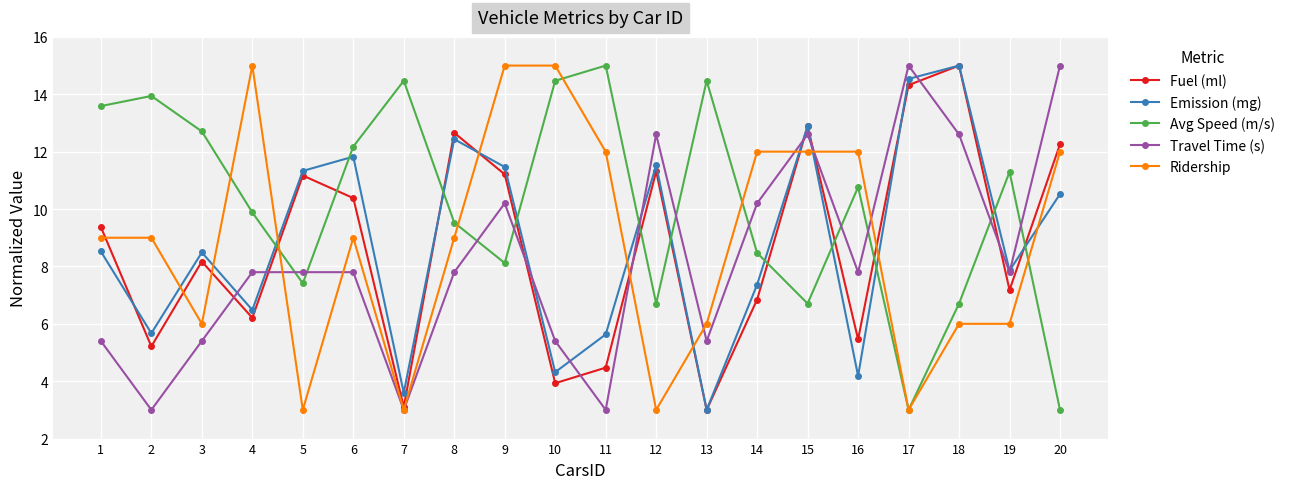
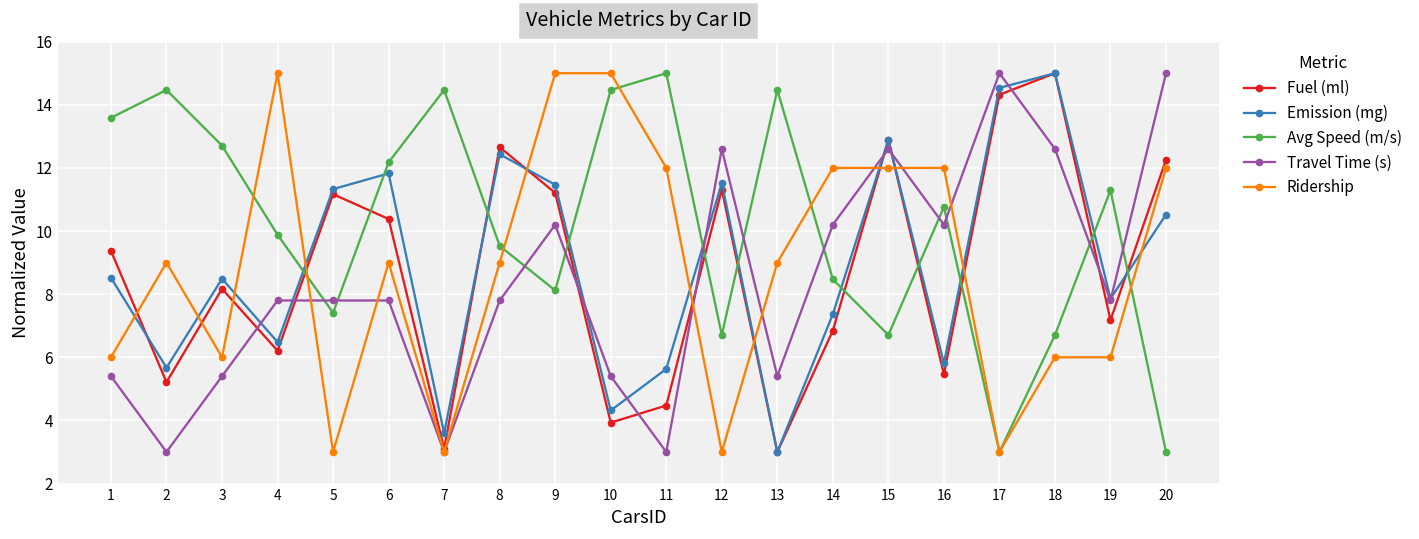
Ridership, 1: 9.0 -> 6.0
Avg Speed (m/s), 2: 13.9 -> 14.5
Ridership, 13: 6.0 -> 9.0
Emission (mg), 16: 4.2 -> 5.8
Travel Time (s), 16: 7.8 -> 10.2
